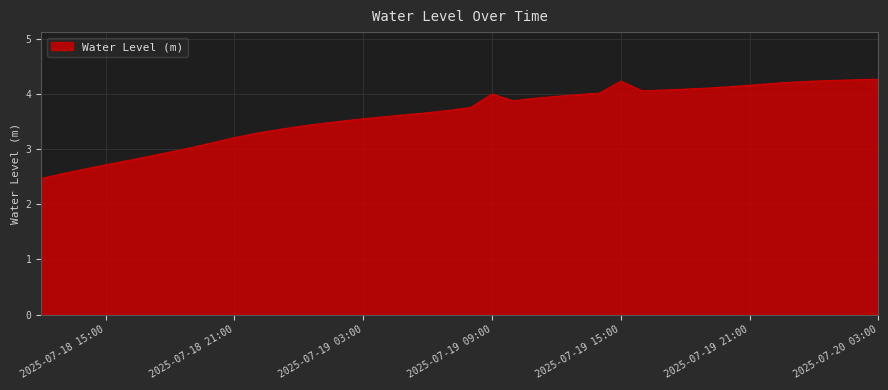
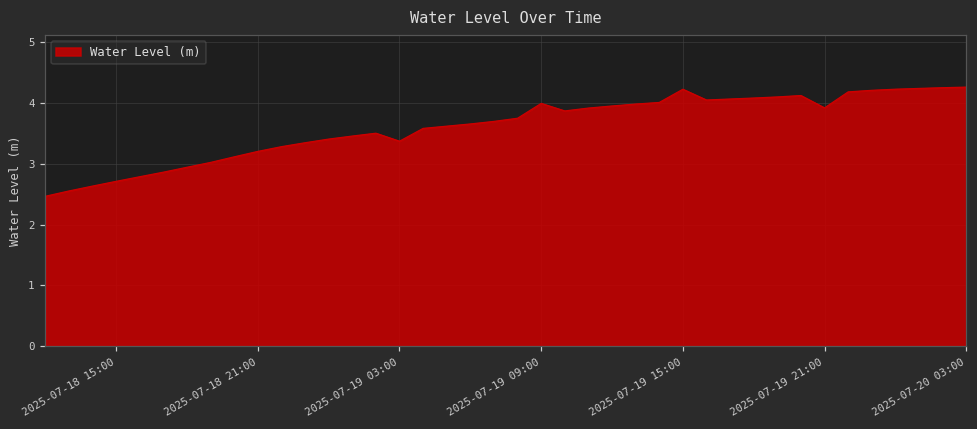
2025-07-19 03:00: 3.5 -> 3.4
2025-07-19 21:00: 4.2 -> 3.9
